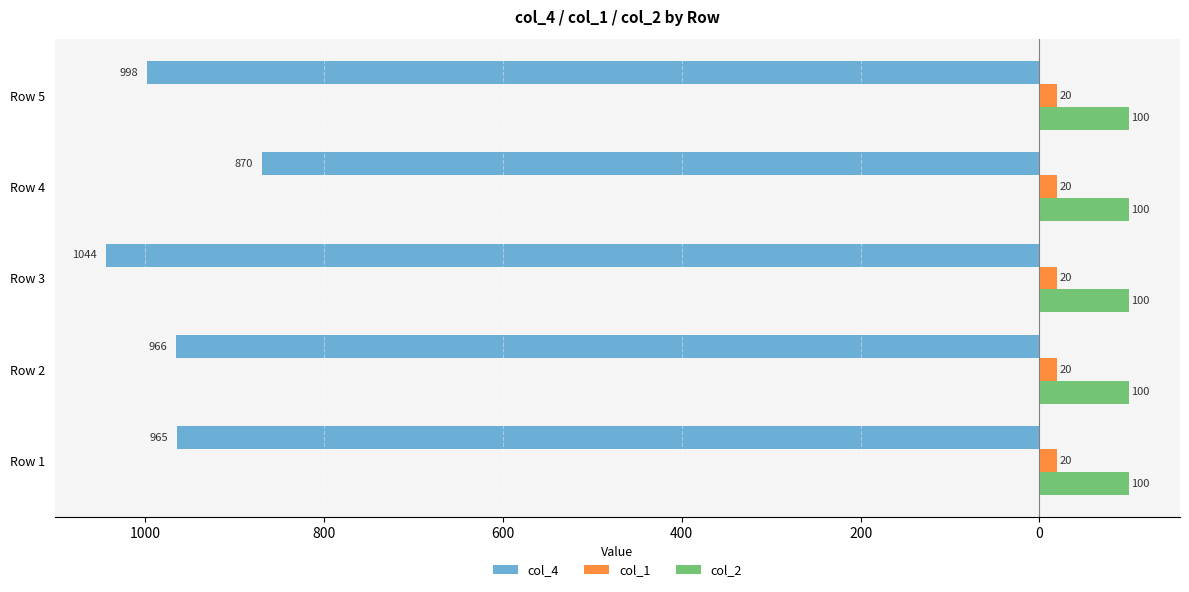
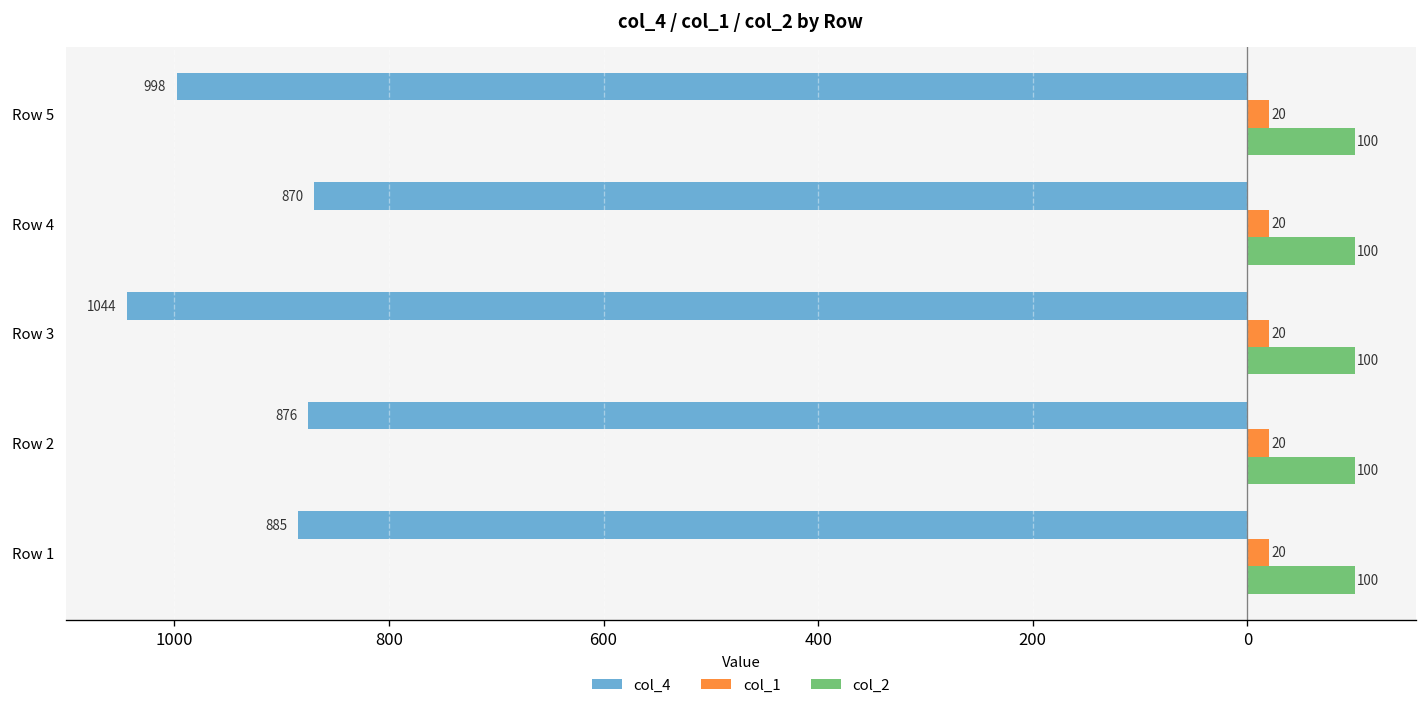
col_4, Row 2: 966 -> 876
col_4, Row 1: 965 -> 885
